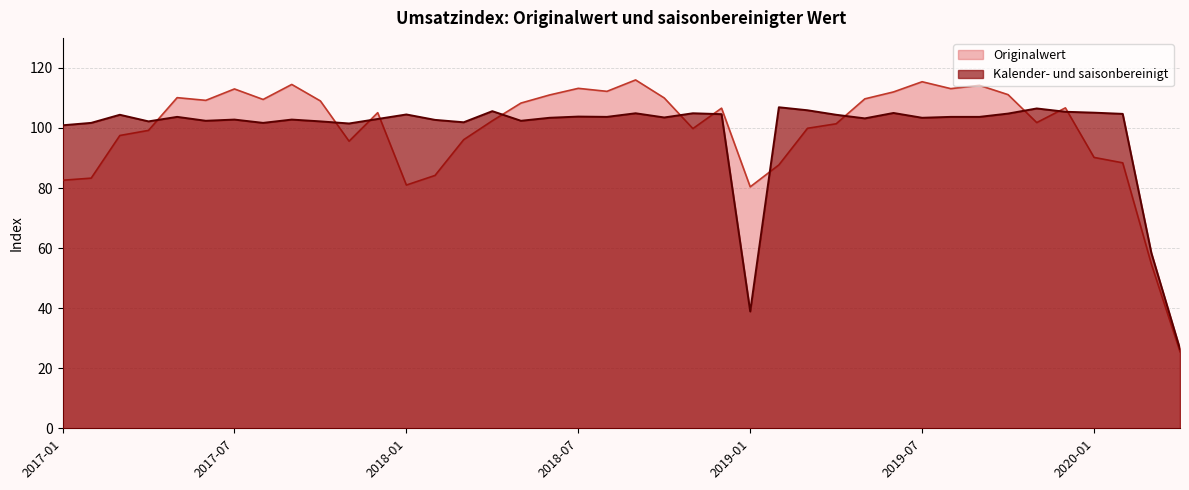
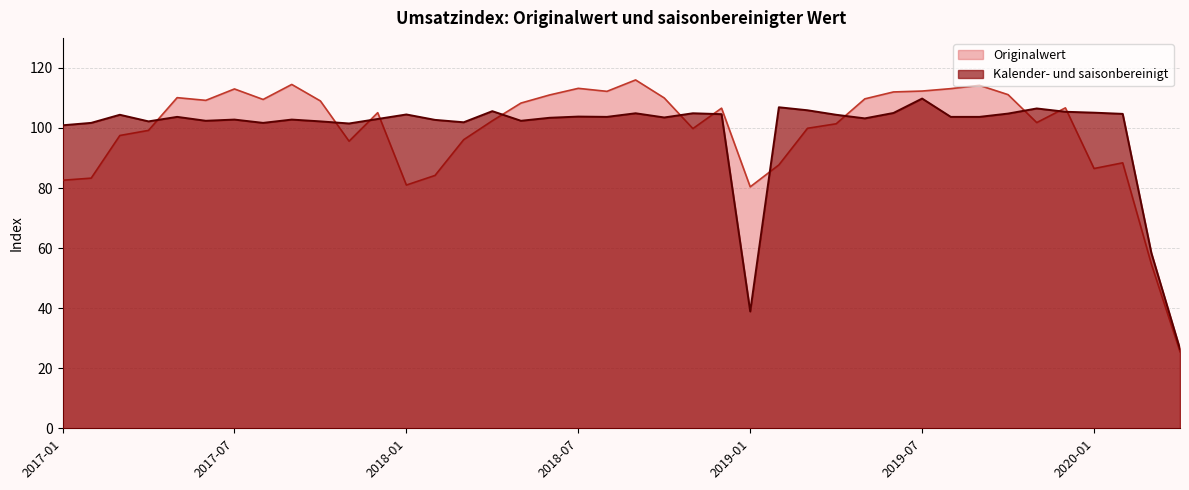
Originalwert, 2019-07: 115 -> 112
Kalender- und saisonbereinigt, 2019-07: 103 -> 110
Originalwert, 2020-01: 90 -> 87
